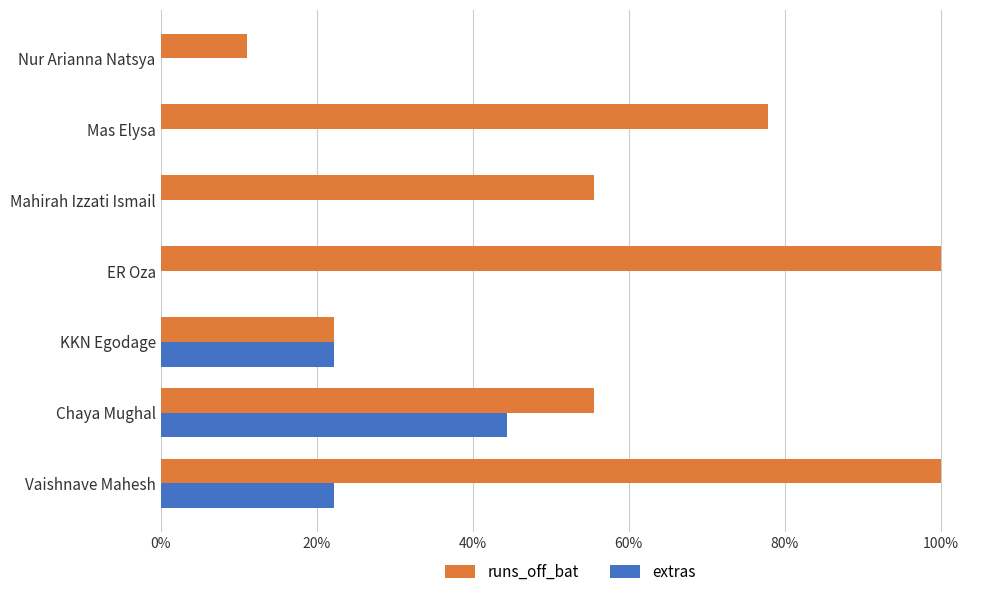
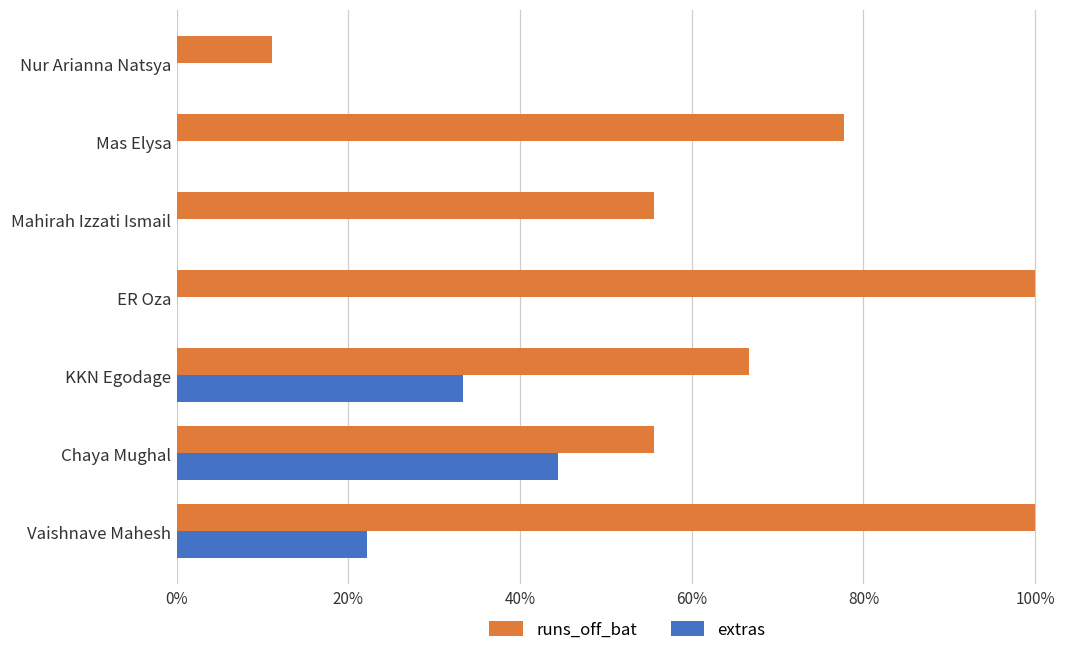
runs_off_bat, KKN Egodage: 22% -> 67%
extras, KKN Egodage: 22% -> 33%
